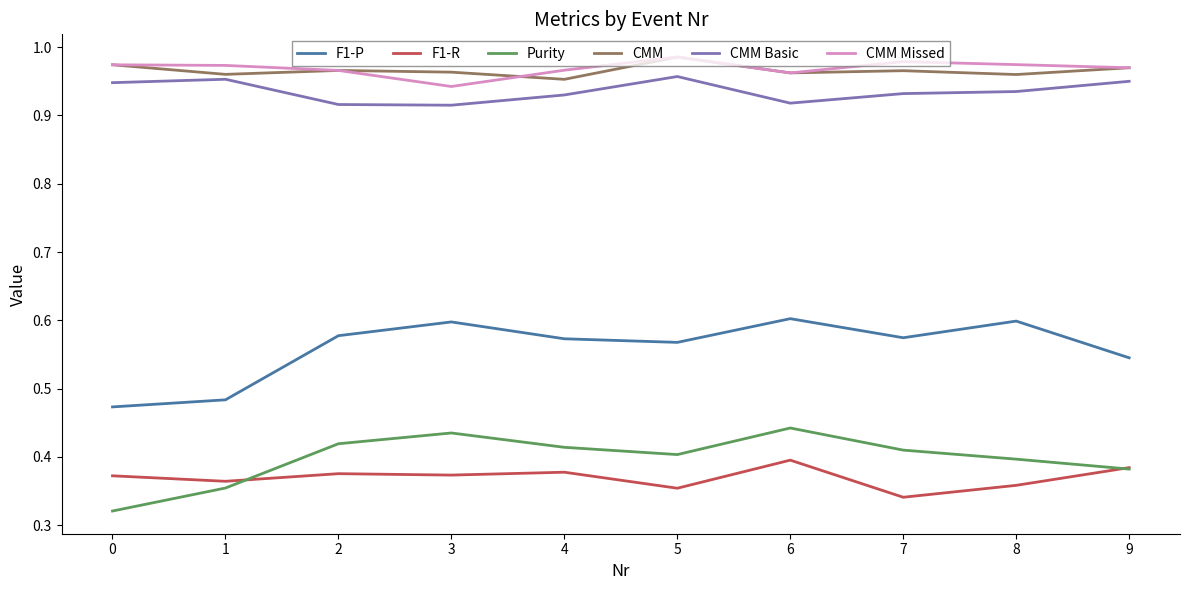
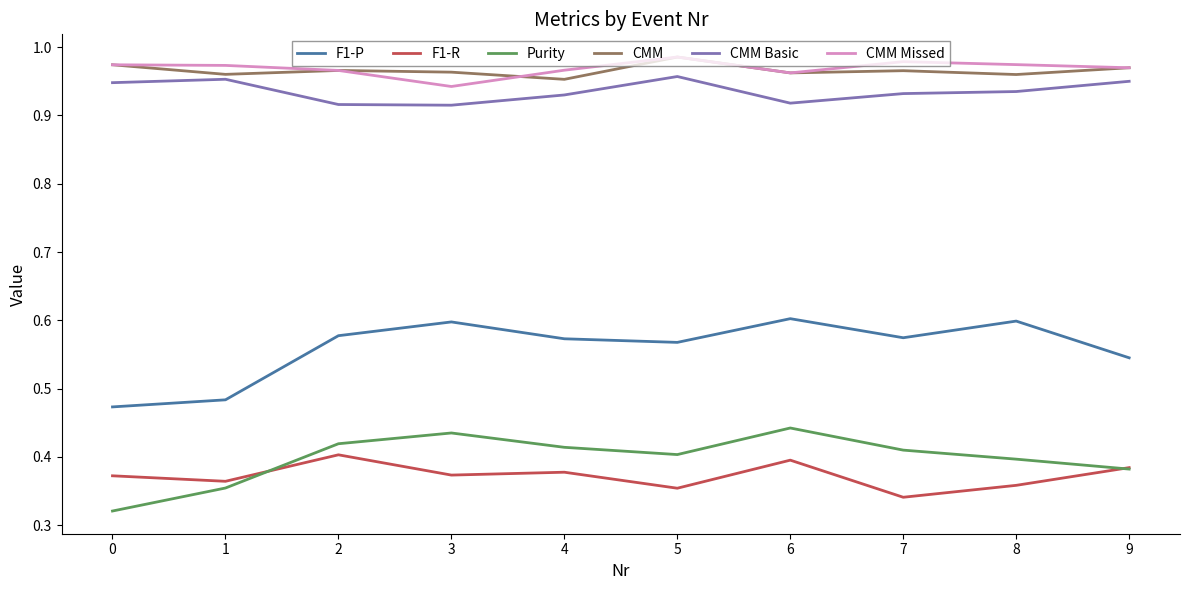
F1-R, 2: 0.38 -> 0.40
